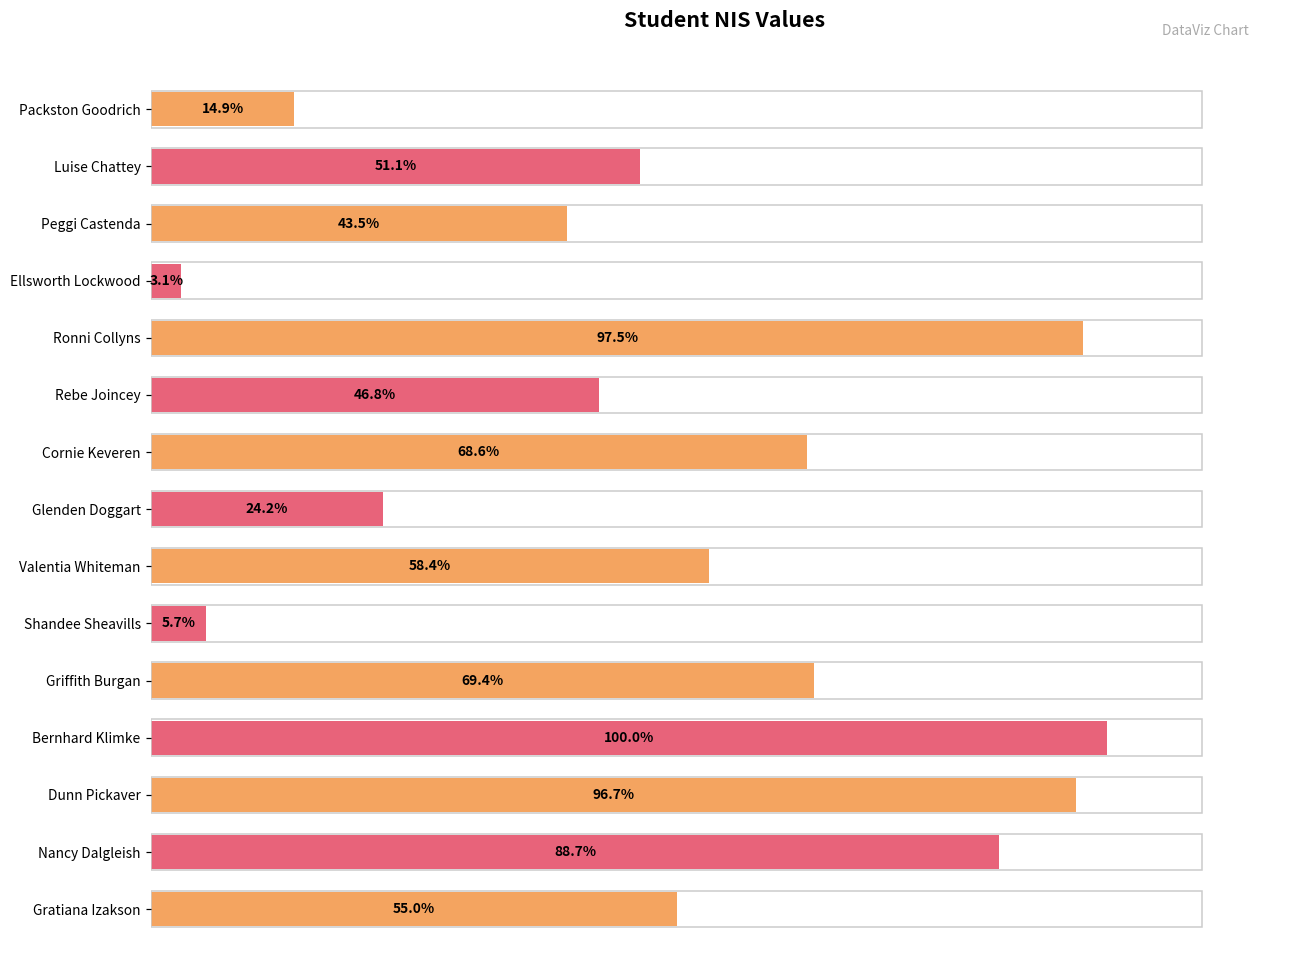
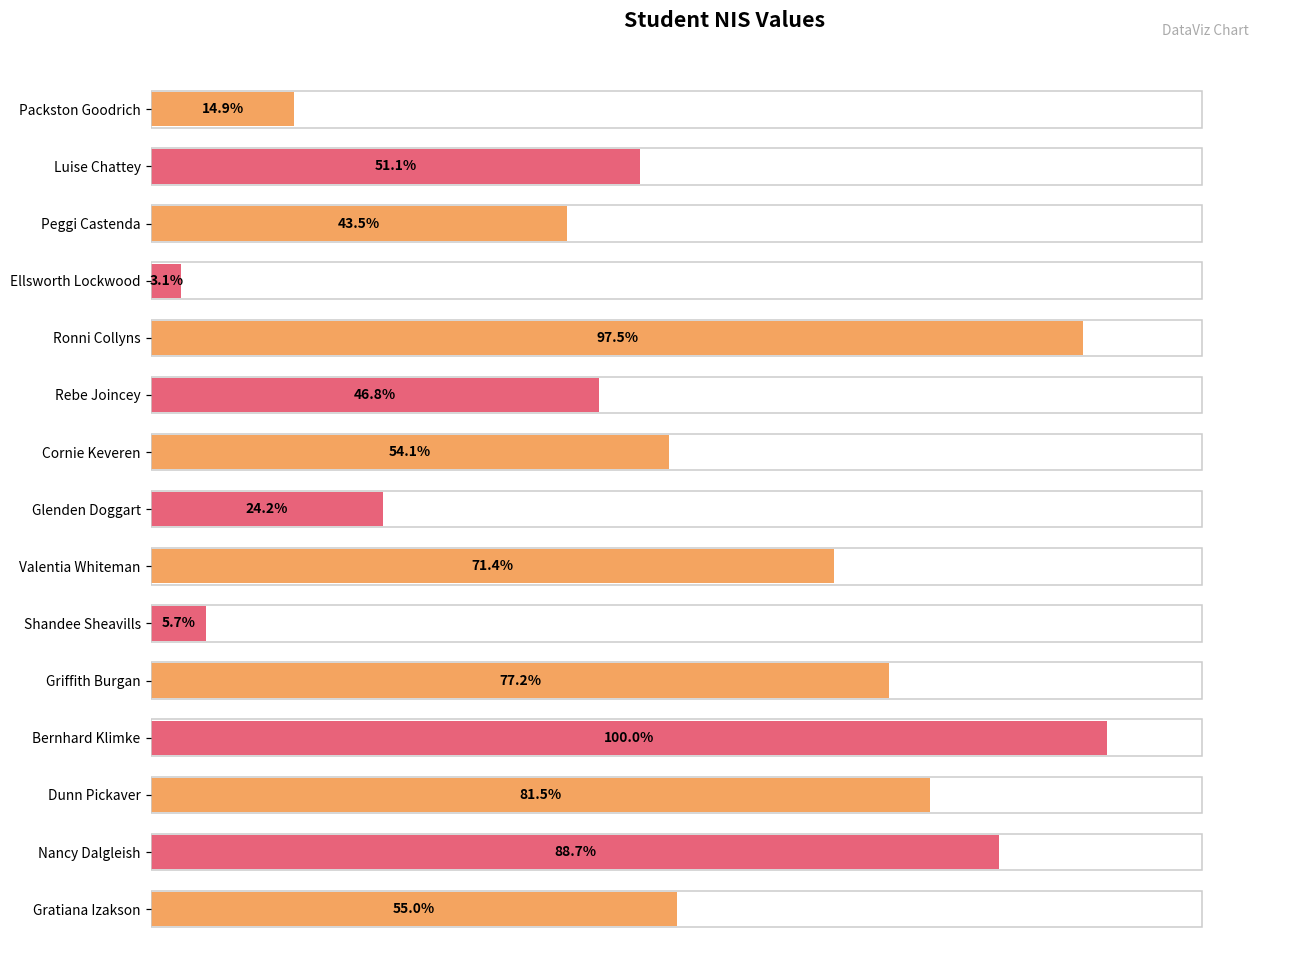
Cornie Keveren: 68.6% -> 54.1%
Valentia Whiteman: 58.4% -> 71.4%
Griffith Burgan: 69.4% -> 77.2%
Dunn Pickaver: 96.7% -> 81.5%
